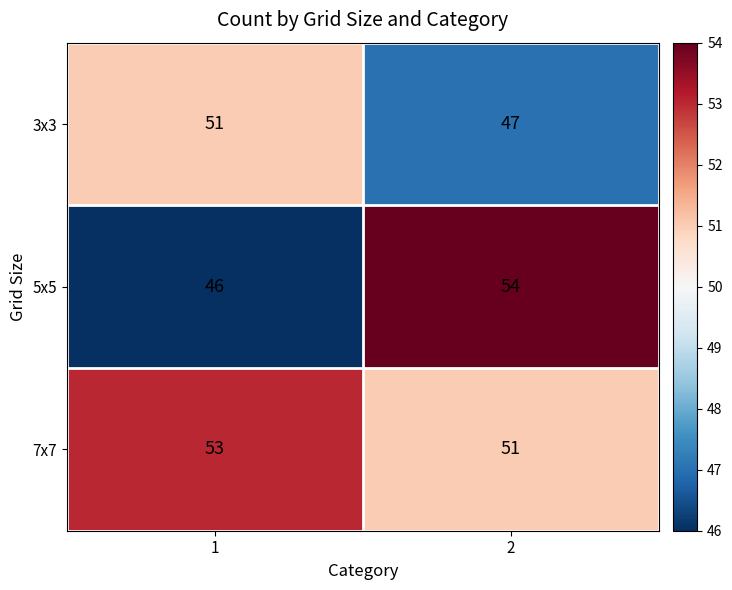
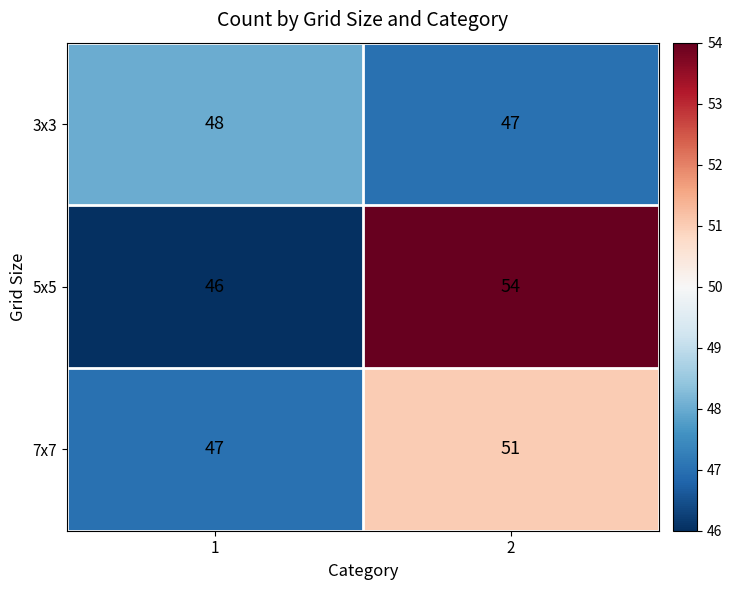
3x3, 1: 51 -> 48
7x7, 1: 53 -> 47
